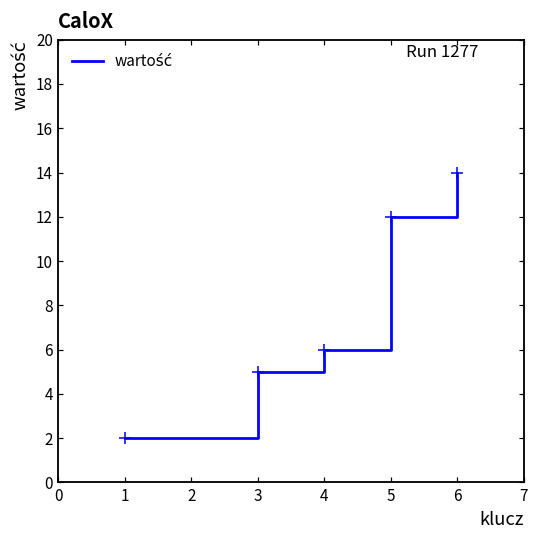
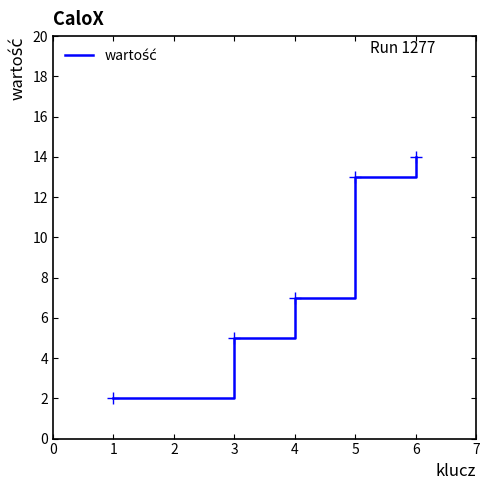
4: 6 -> 7
5: 12 -> 13
